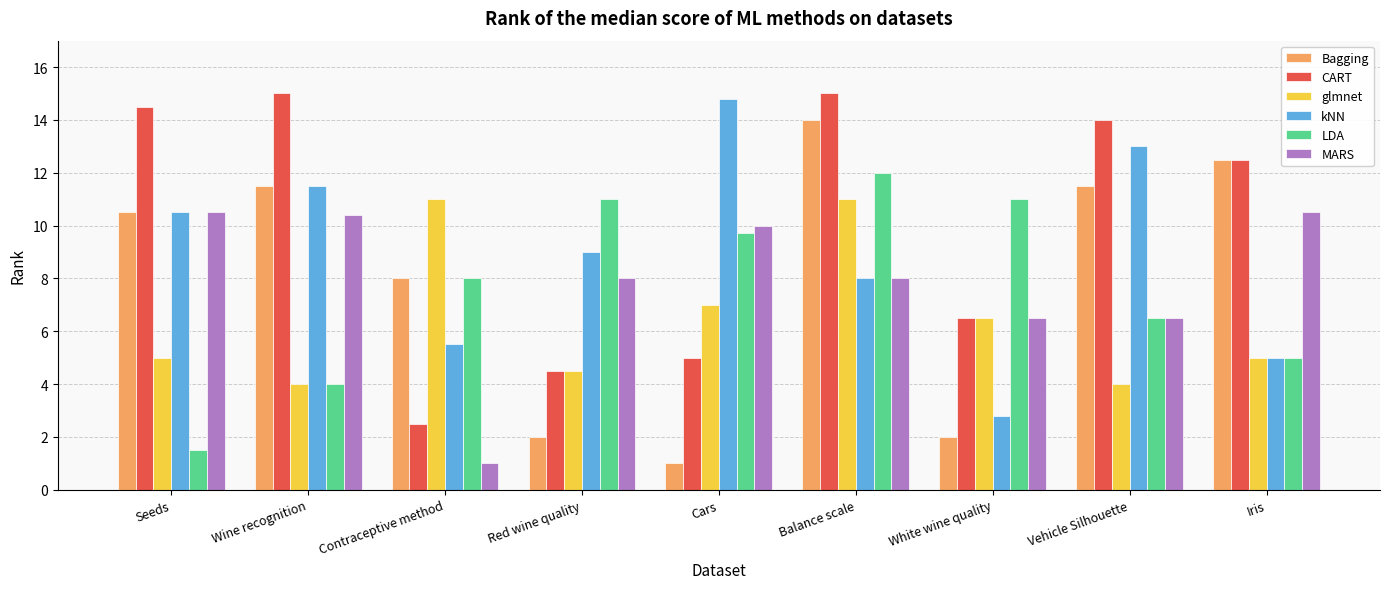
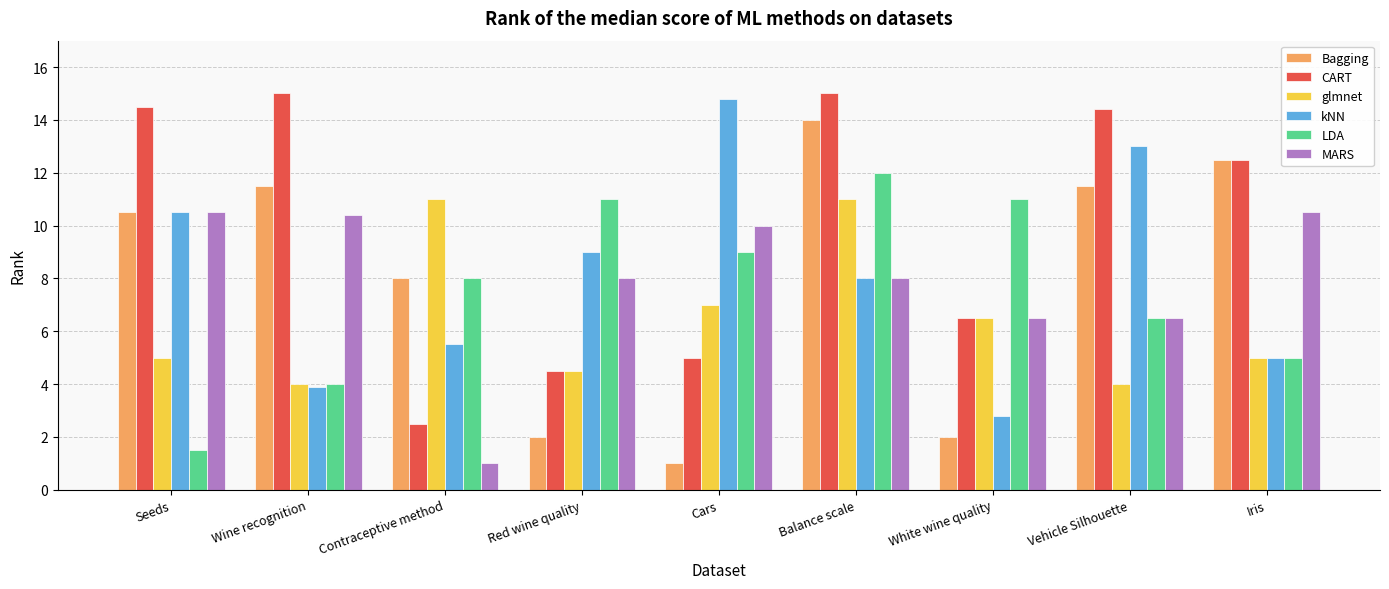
kNN, Wine recognition: 11.5 -> 3.9
LDA, Cars: 9.7 -> 9.0
CART, Vehicle Silhouette: 14.0 -> 14.4
